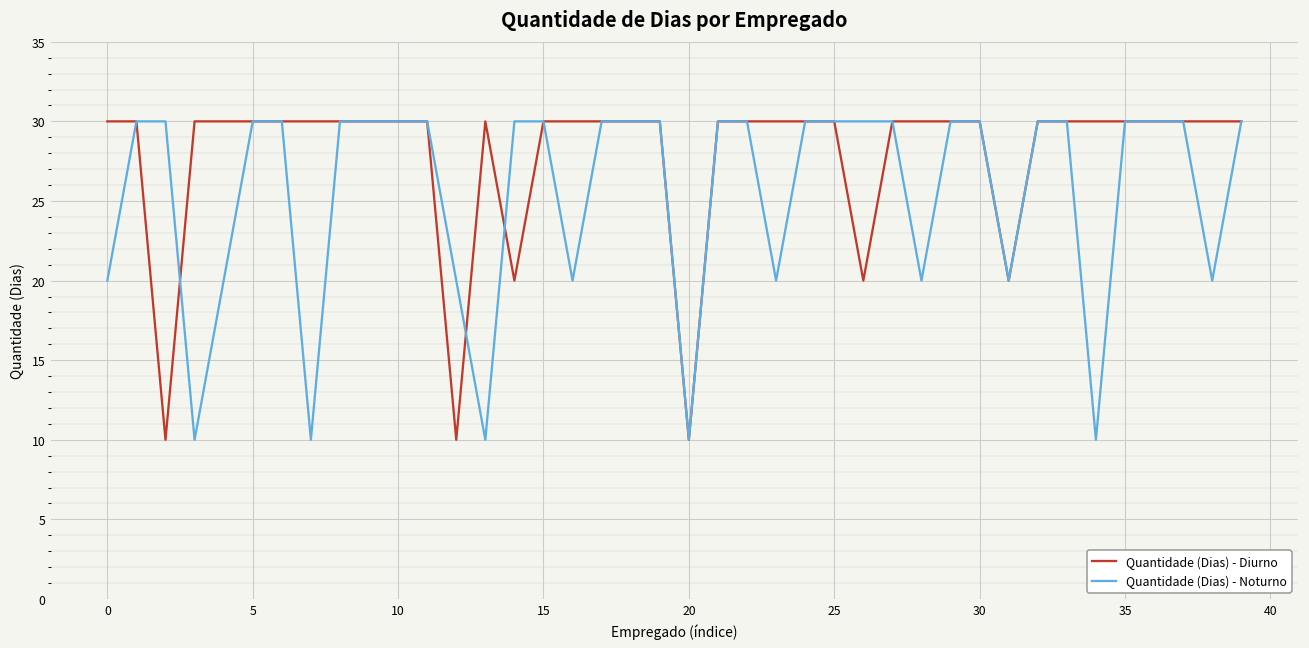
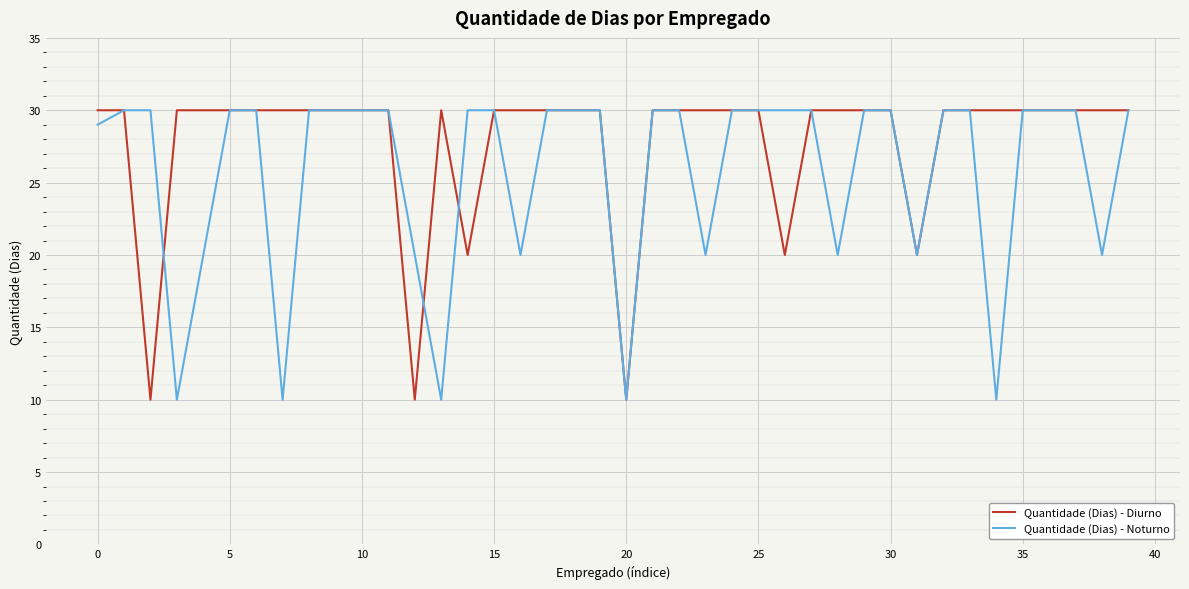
Quantidade (Dias) - Noturno, 0: 20 -> 29
